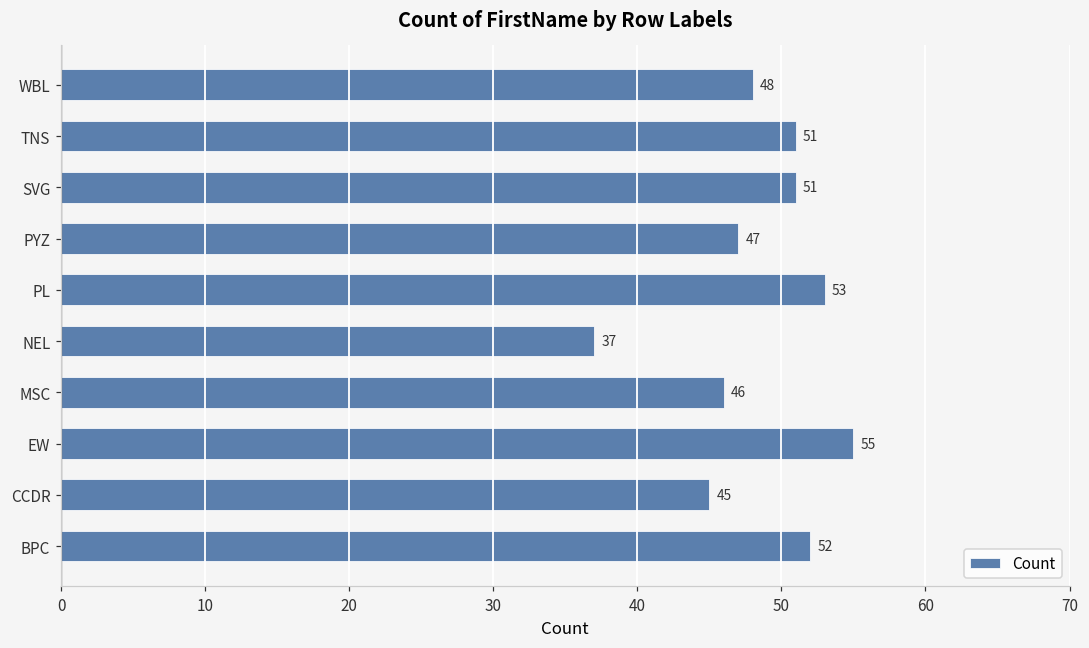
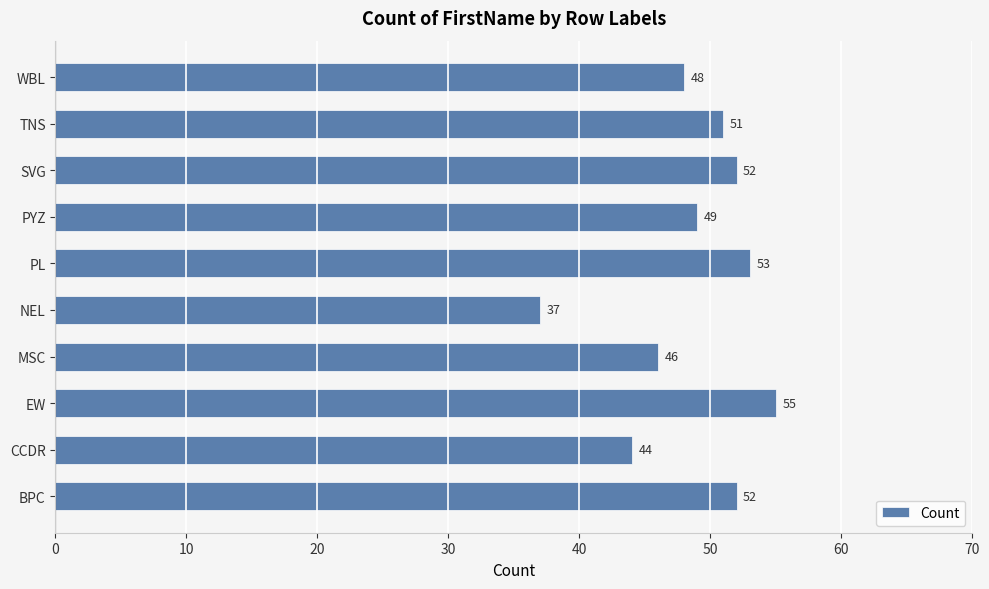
SVG: 51 -> 52
PYZ: 47 -> 49
CCDR: 45 -> 44
